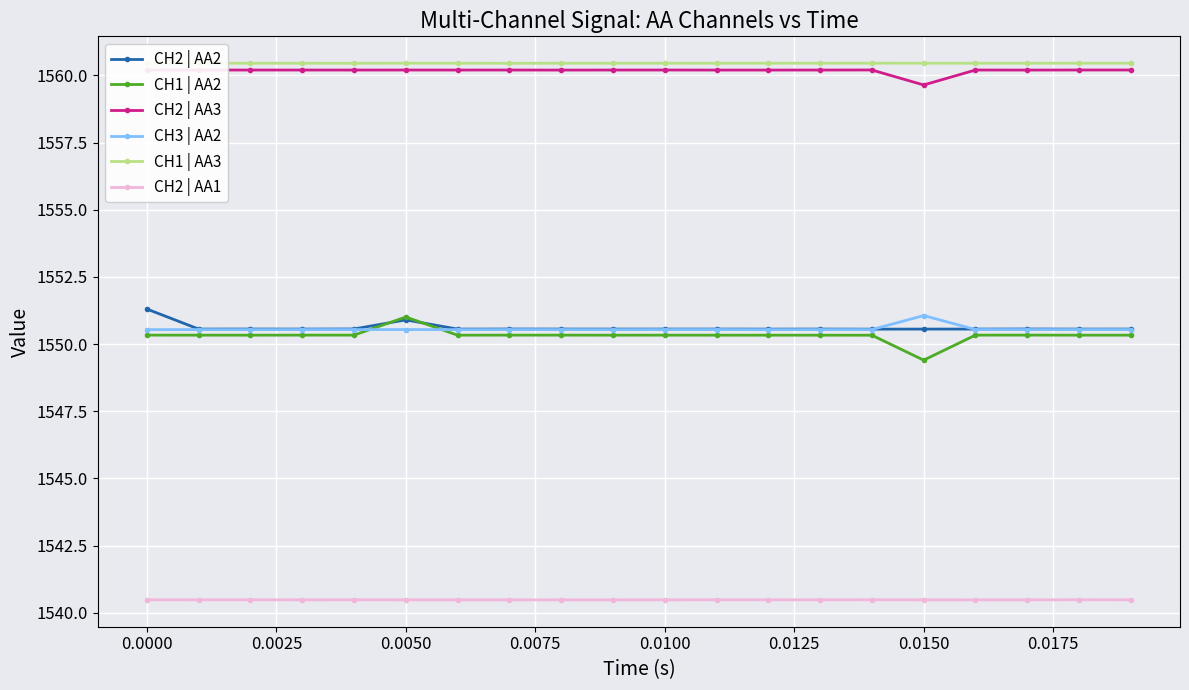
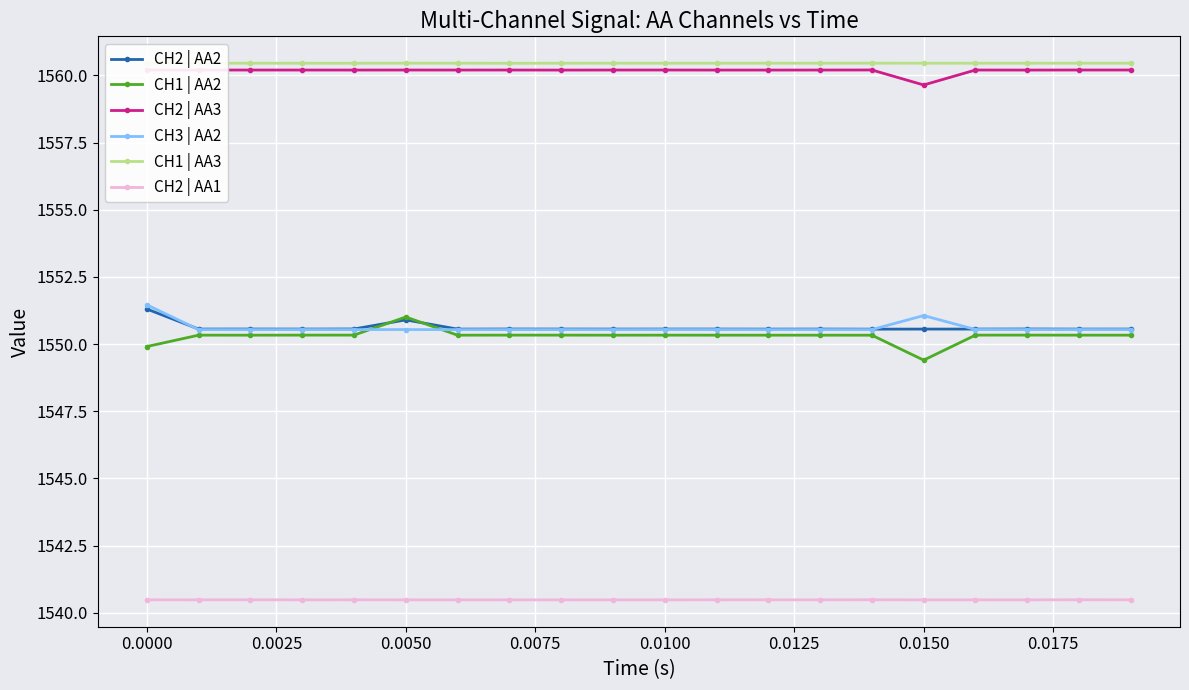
CH1 | AA2, 0.0000: 1550.3 -> 1549.9
CH3 | AA2, 0.0000: 1550.5 -> 1551.5
